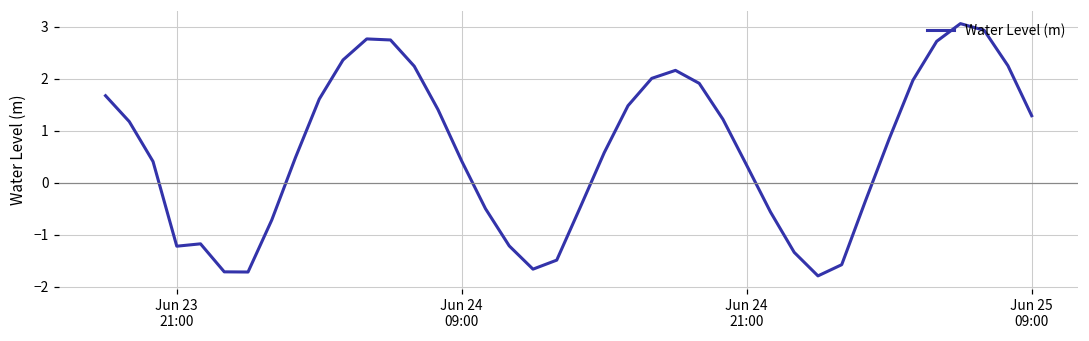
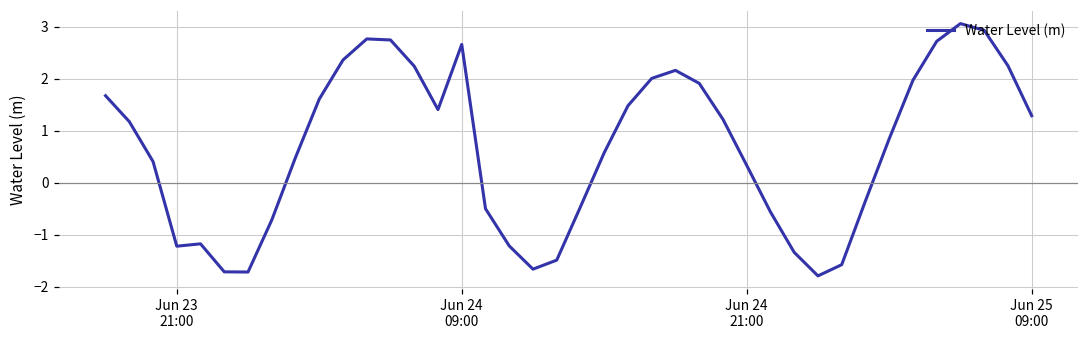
Jun 24 09:00: 0.4 -> 2.7
